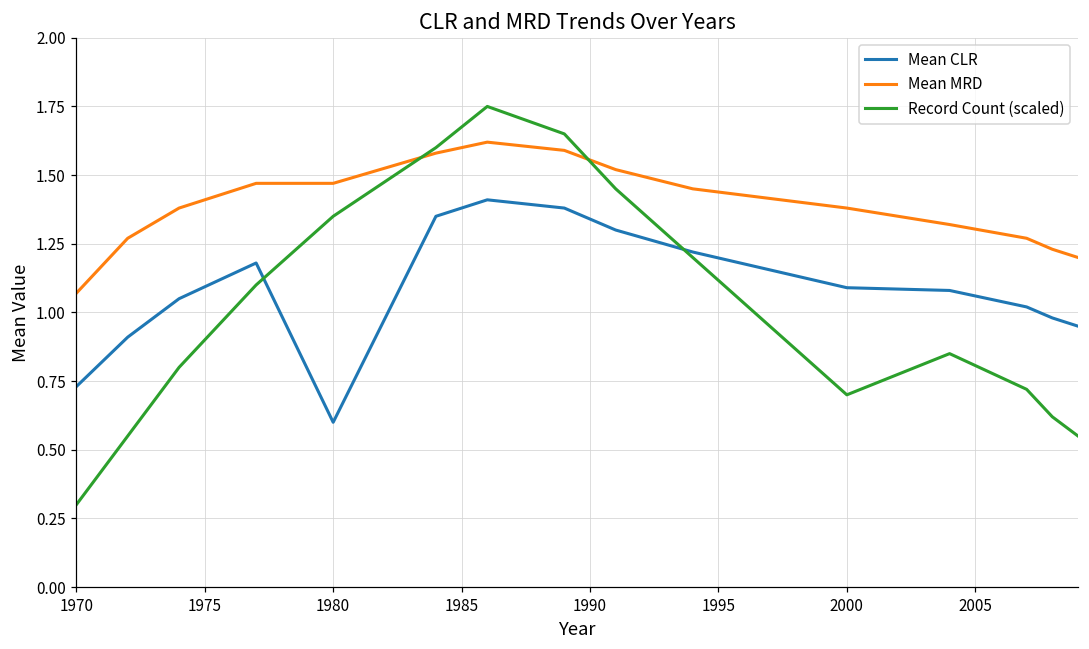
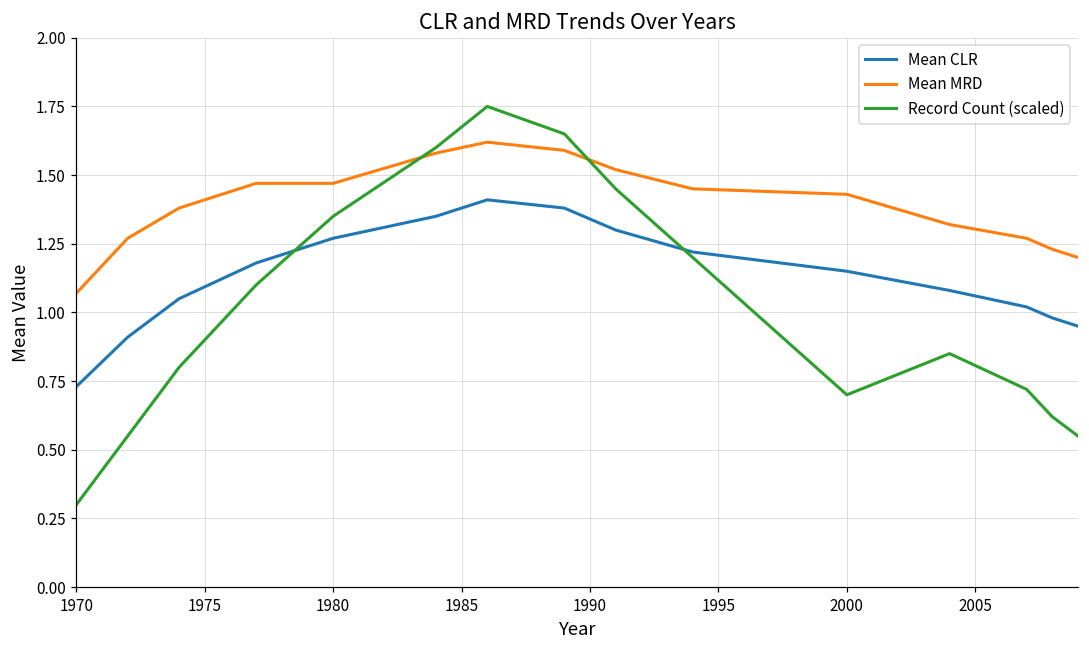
Mean CLR, 1980: 0.60 -> 1.27
Mean CLR, 2000: 1.09 -> 1.15
Mean MRD, 2000: 1.38 -> 1.43
